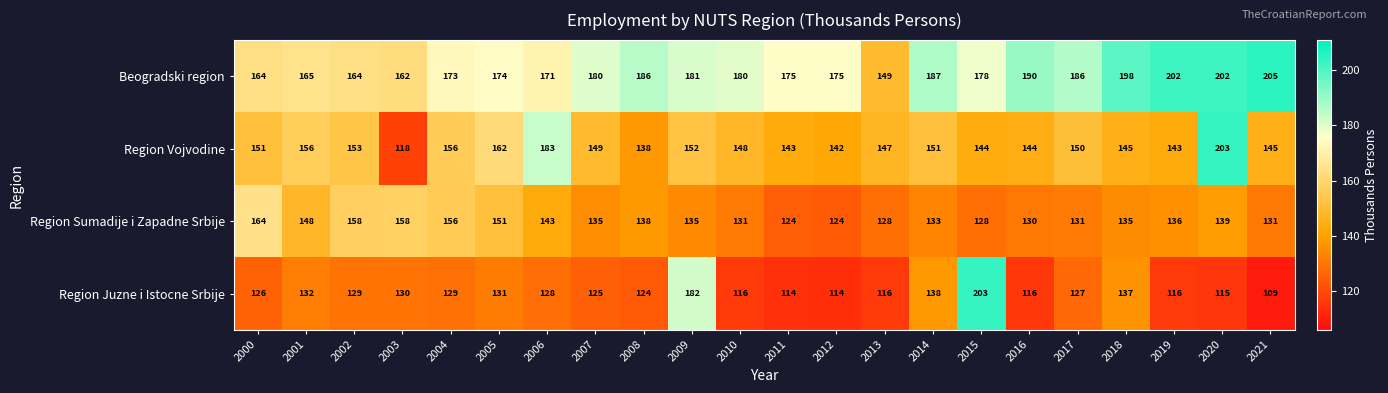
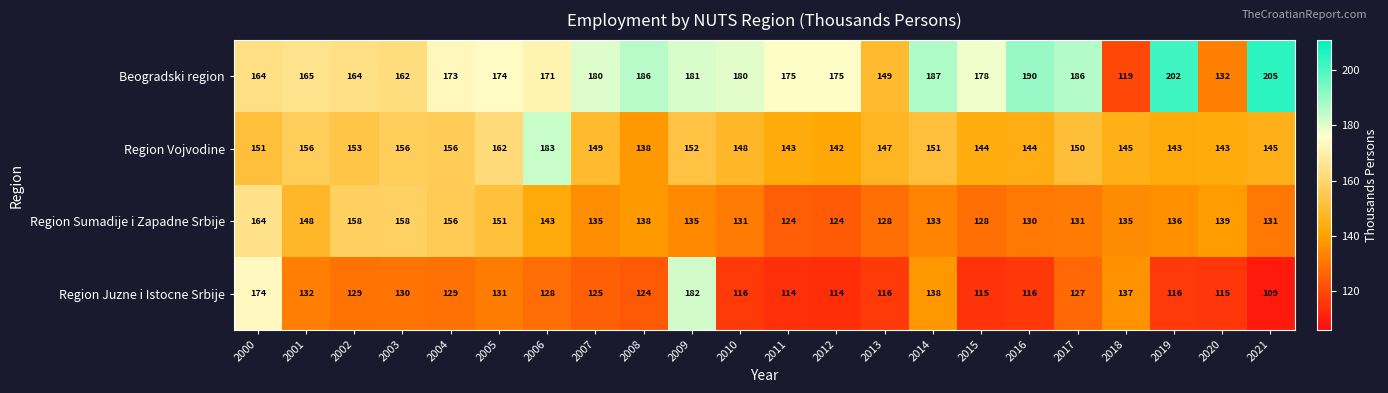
Beogradski region, 2018: 198 -> 119
Beogradski region, 2020: 202 -> 132
Region Vojvodine, 2003: 118 -> 156
Region Vojvodine, 2020: 203 -> 143
Region Juzne i Istocne Srbije, 2000: 126 -> 174
Region Juzne i Istocne Srbije, 2015: 203 -> 115
